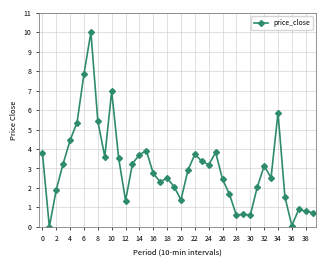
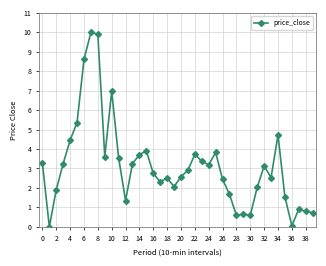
0: 3.8 -> 3.3
6: 7.9 -> 8.6
8: 5.4 -> 9.9
20: 1.4 -> 2.6
34: 5.9 -> 4.7
